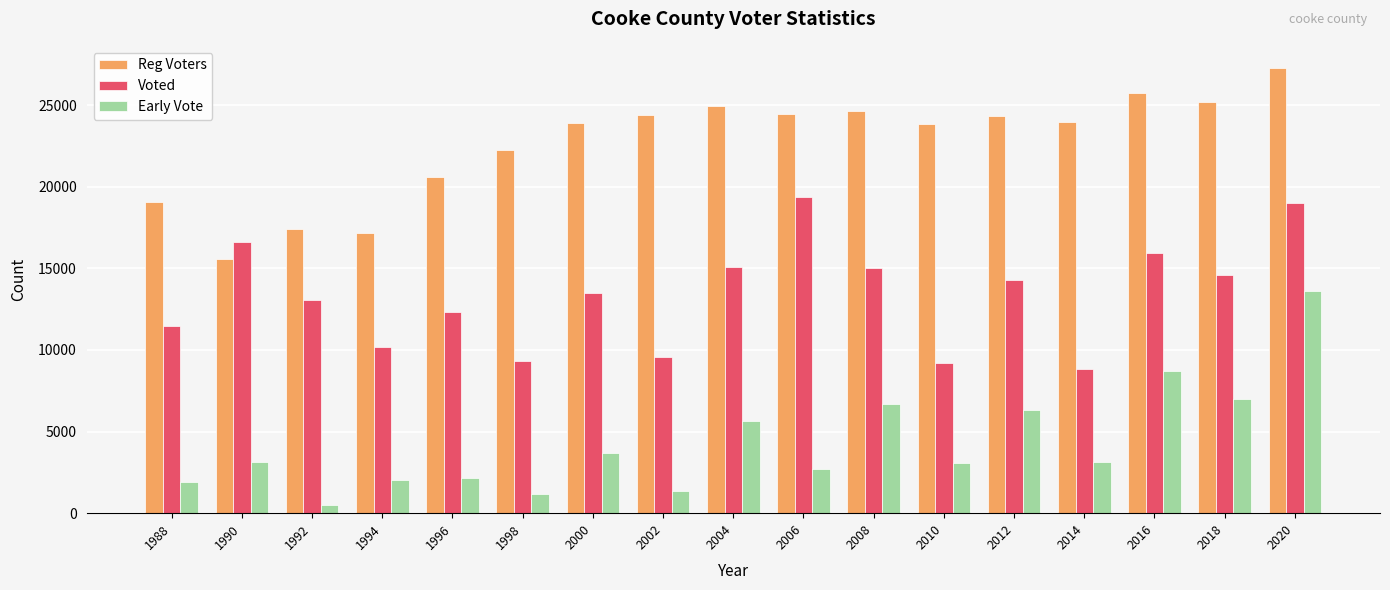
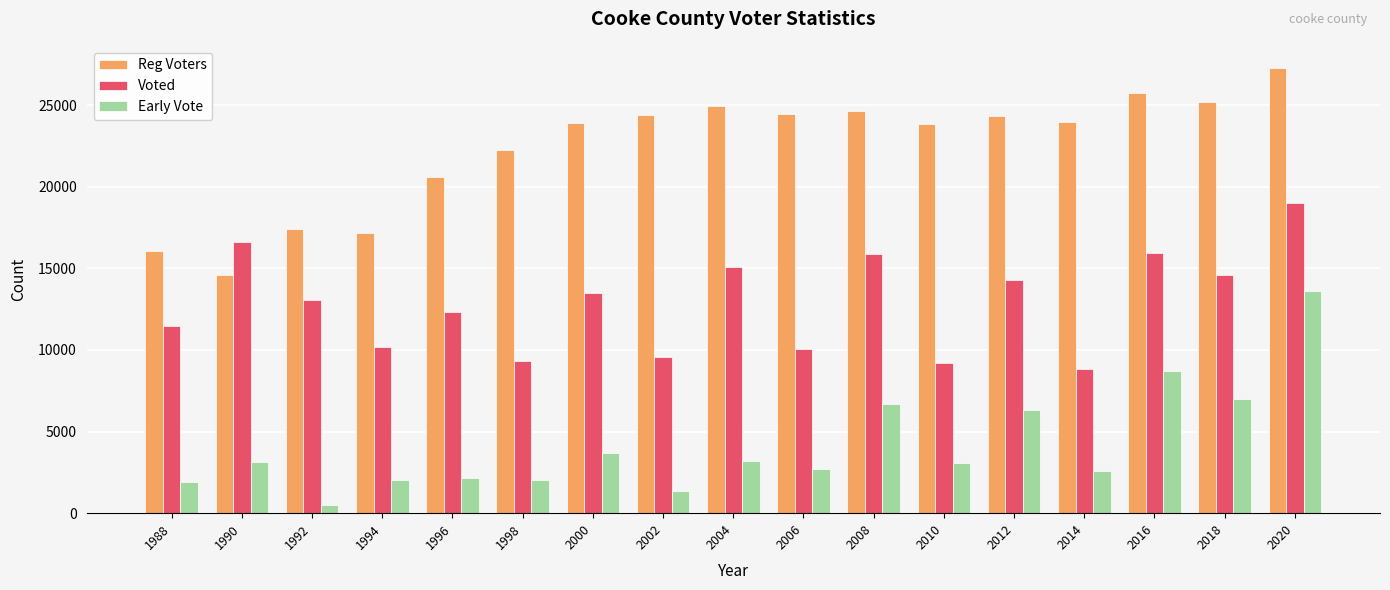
Reg Voters, 1988: 19100 -> 16100
Reg Voters, 1990: 15600 -> 14600
Early Vote, 1998: 1200 -> 2000
Early Vote, 2004: 5600 -> 3200
Voted, 2006: 19400 -> 10000
Voted, 2008: 15000 -> 15900
Early Vote, 2014: 3200 -> 2600
